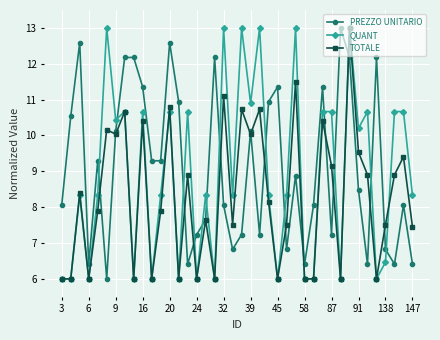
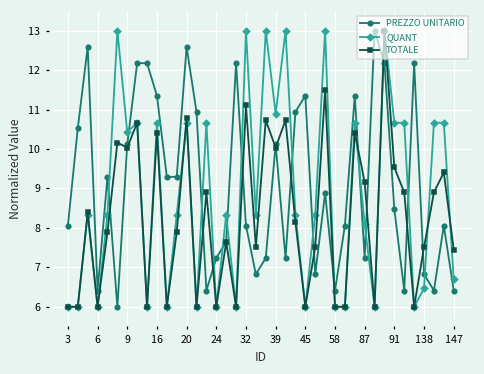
QUANT, 87: 10.7 -> 8.1
QUANT, 91: 10.2 -> 10.7
QUANT, 147: 8.3 -> 6.7
